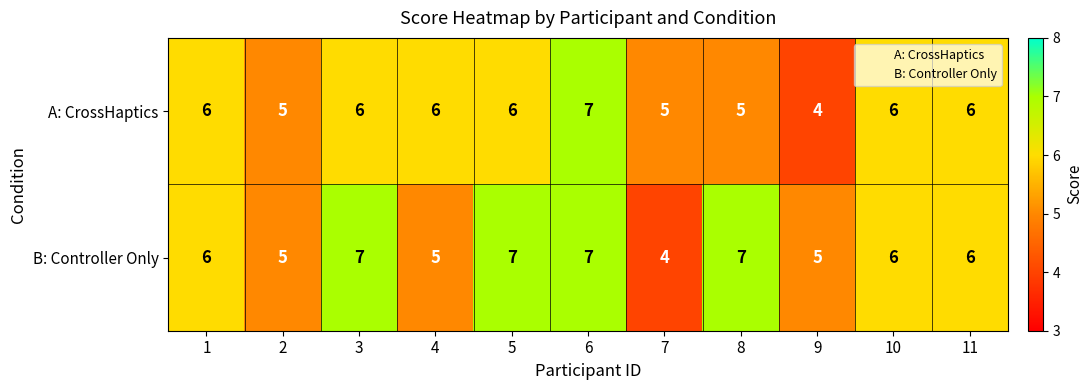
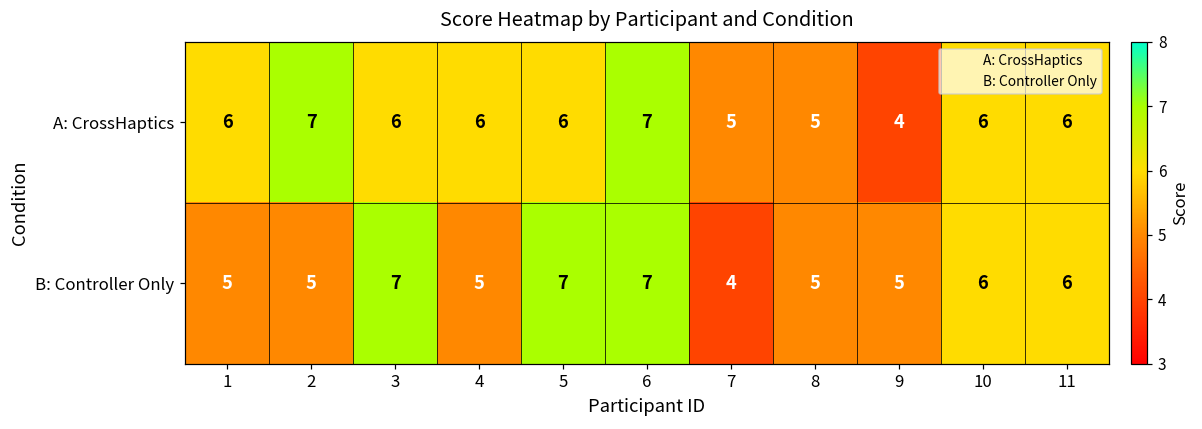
A: CrossHaptics, 2: 5 -> 7
B: Controller Only, 1: 6 -> 5
B: Controller Only, 8: 7 -> 5
